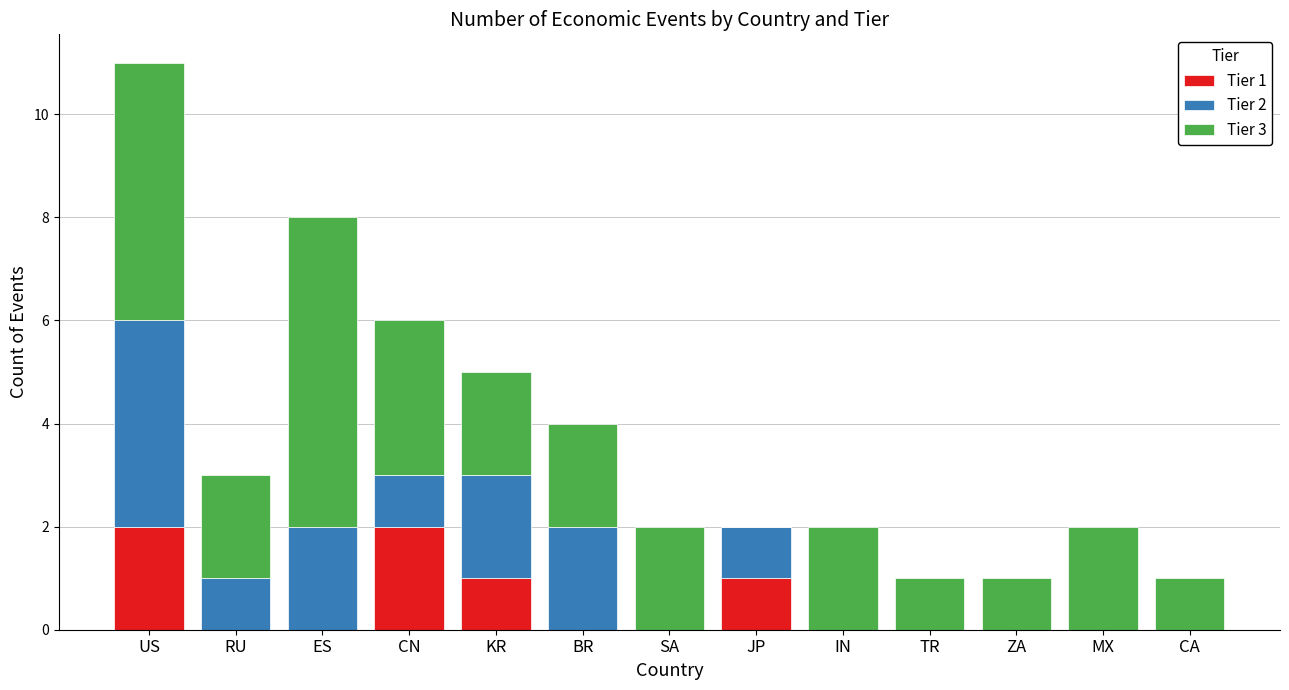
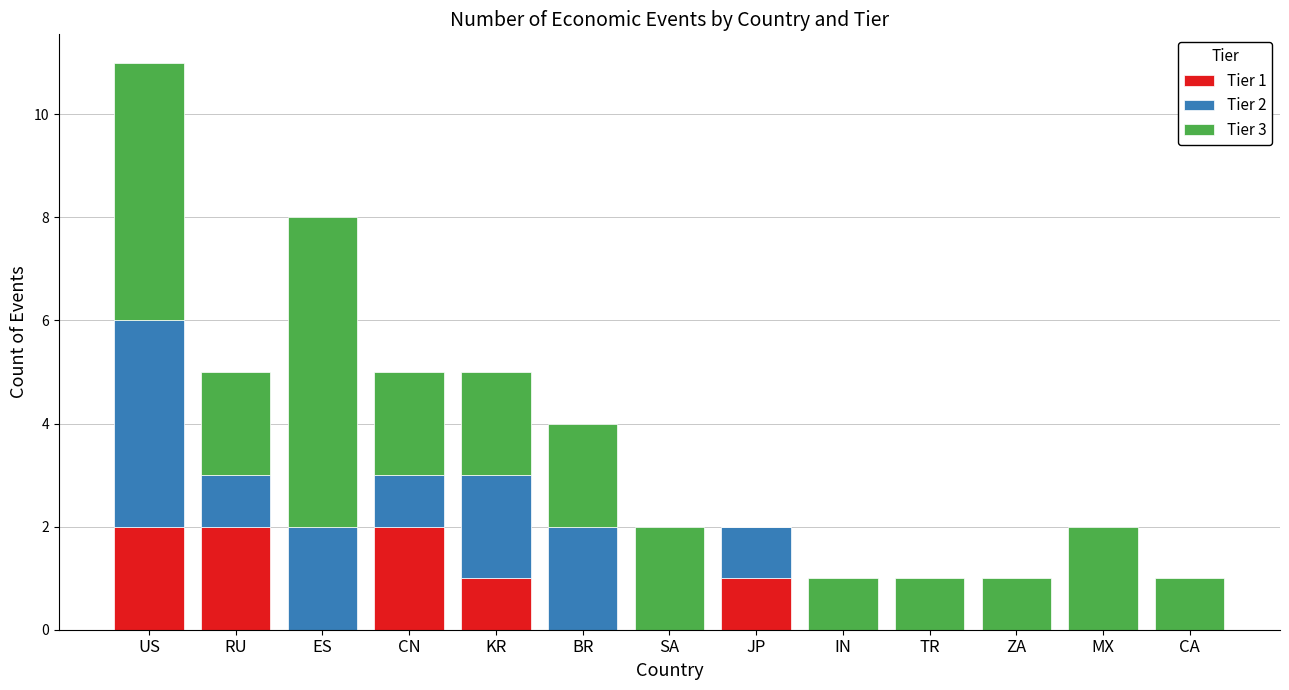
Tier 1, RU: 0 -> 2
Tier 3, CN: 3 -> 2
Tier 3, IN: 2 -> 1
